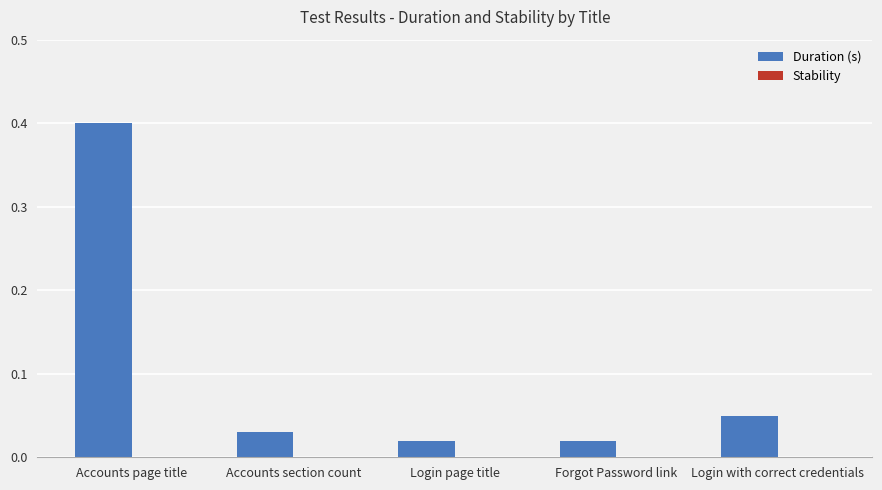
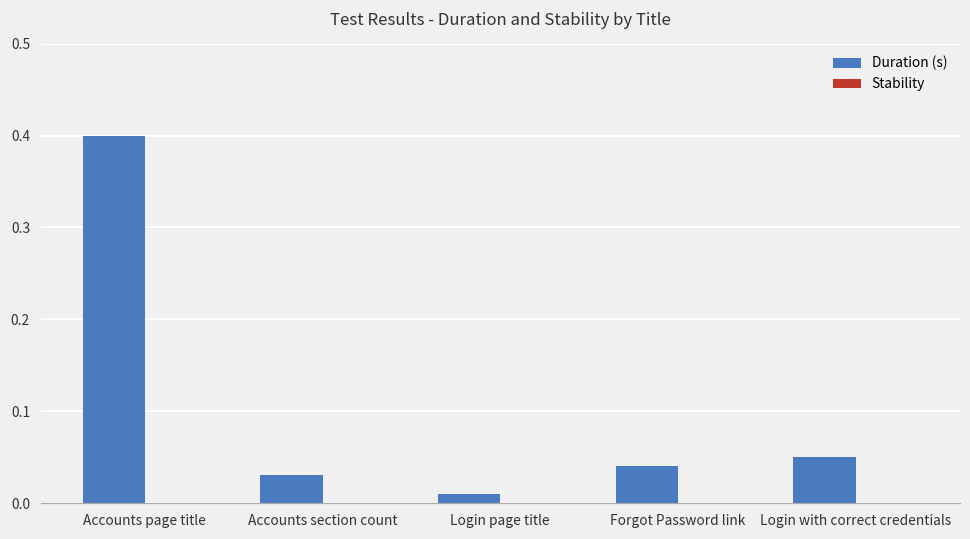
Duration (s), Login page title: 0.02 -> 0.01
Duration (s), Forgot Password link: 0.02 -> 0.04
